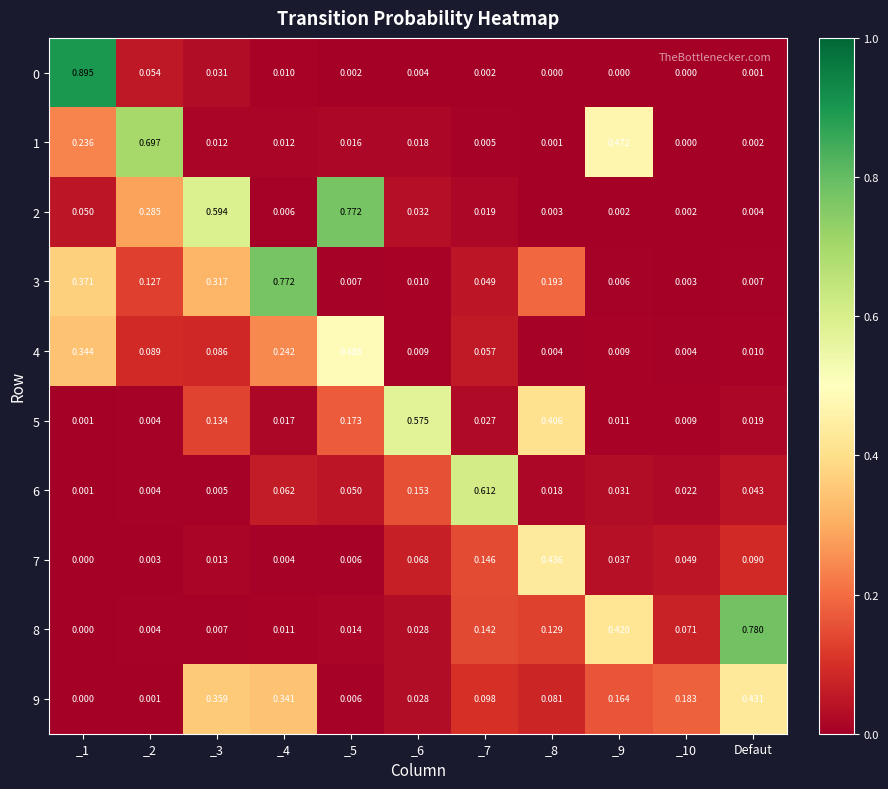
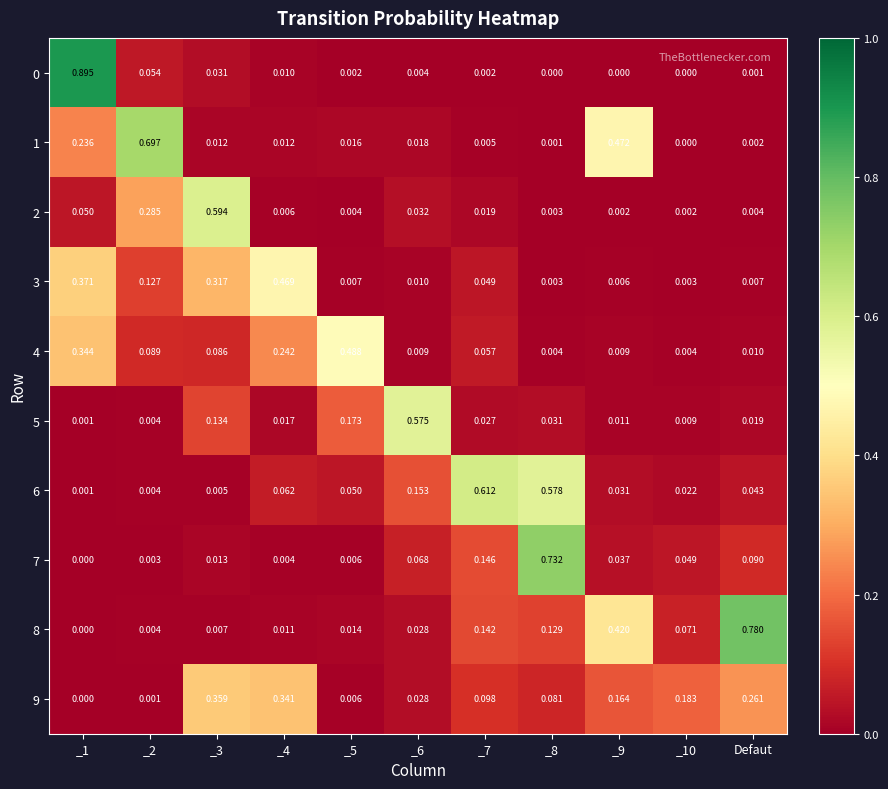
2, _5: 0.772 -> 0.004
3, _4: 0.772 -> 0.469
3, _8: 0.193 -> 0.003
5, _8: 0.406 -> 0.031
6, _8: 0.018 -> 0.578
7, _8: 0.436 -> 0.732
9, Defaut: 0.431 -> 0.261
